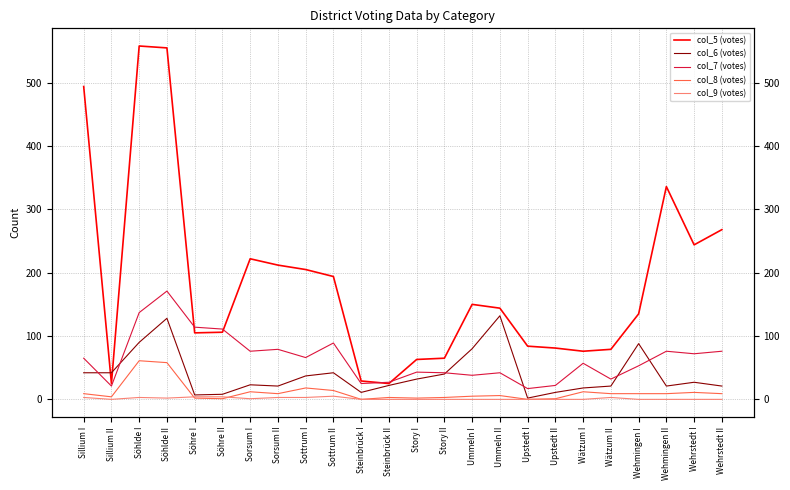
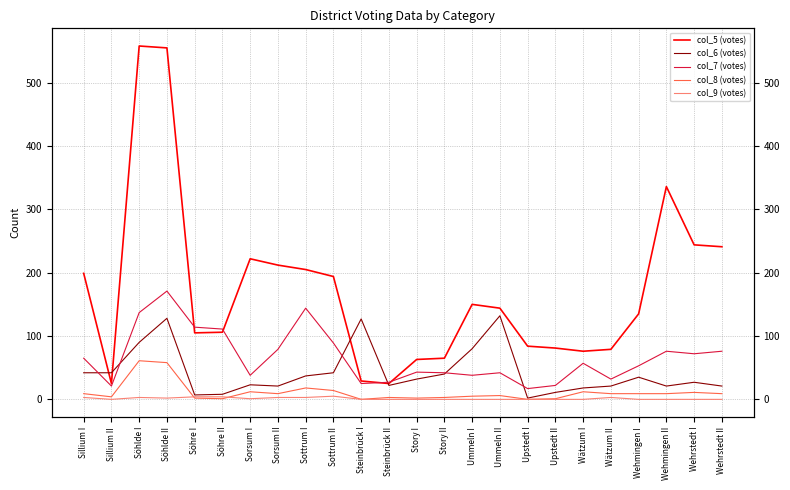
col_5 (votes), Sillium I: 490 -> 200
col_7 (votes), Sorsum I: 80 -> 40
col_7 (votes), Sottrum I: 70 -> 140
col_6 (votes), Steinbrück I: 10 -> 130
col_6 (votes), Wehmingen I: 90 -> 40
col_5 (votes), Wehrstedt II: 270 -> 240
